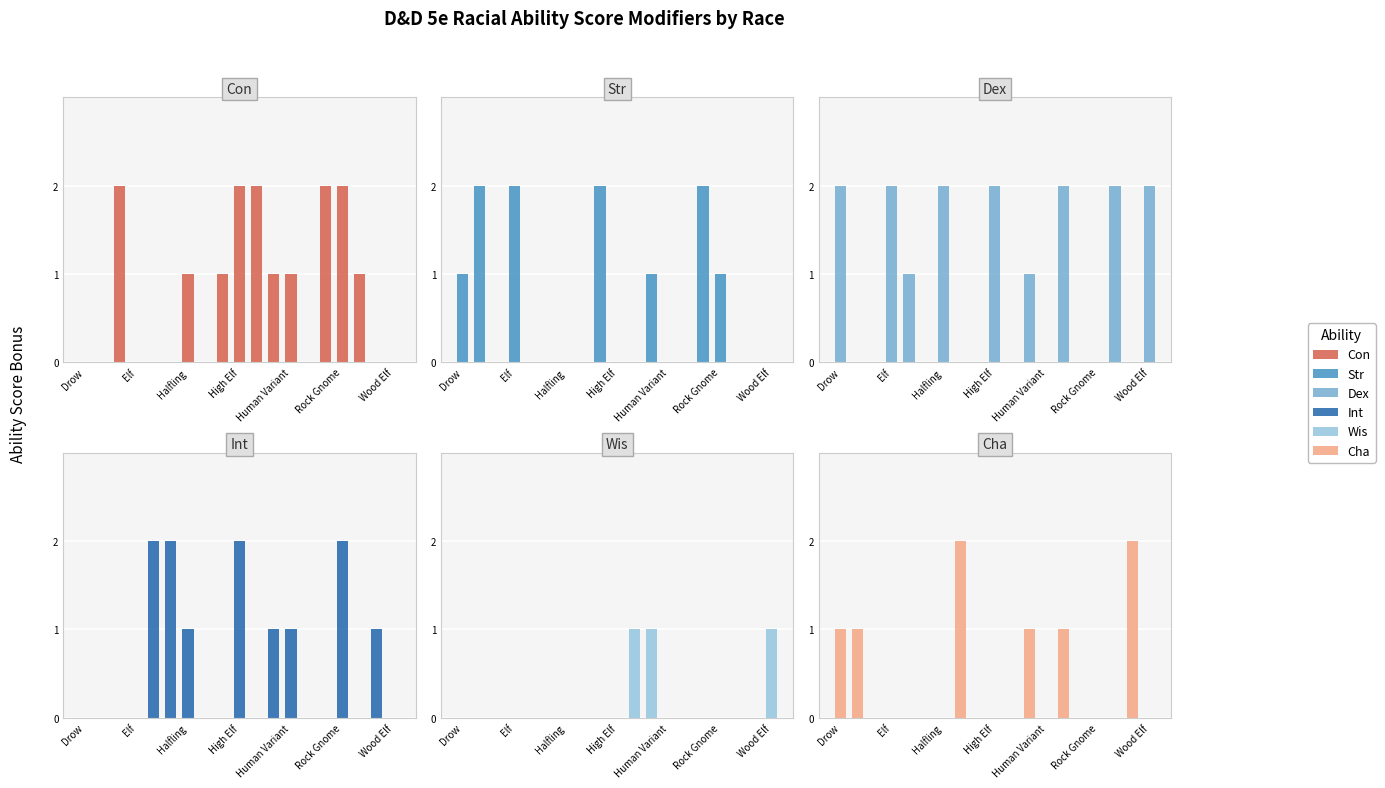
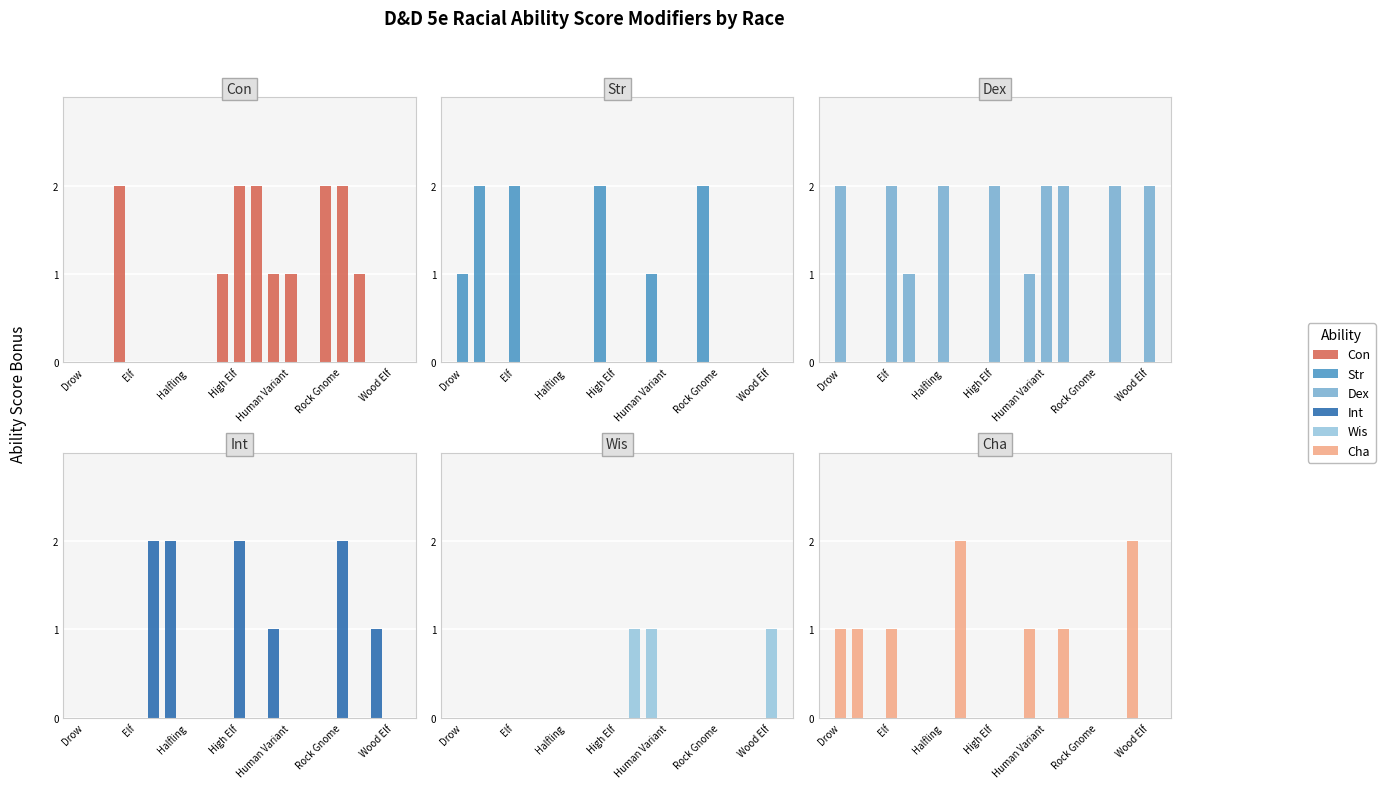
Con, Halfling: 1 -> 0
Str, Rock Gnome: 1 -> 0
Dex, Human Variant: 0 -> 2
Int, Halfling: 1 -> 0
Int, Human Variant: 1 -> 0
Cha, Elf: 0 -> 1
